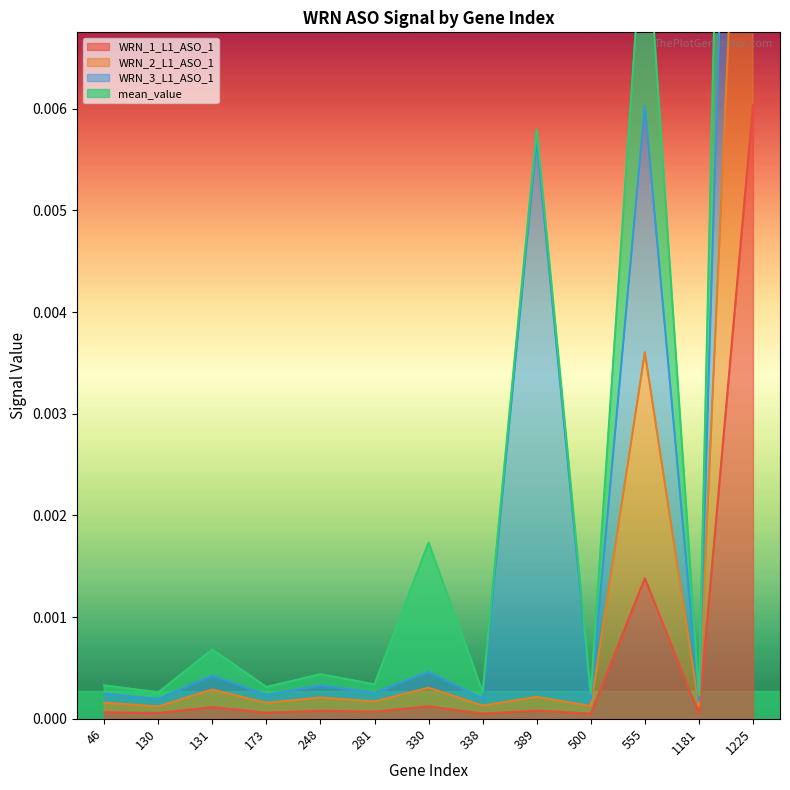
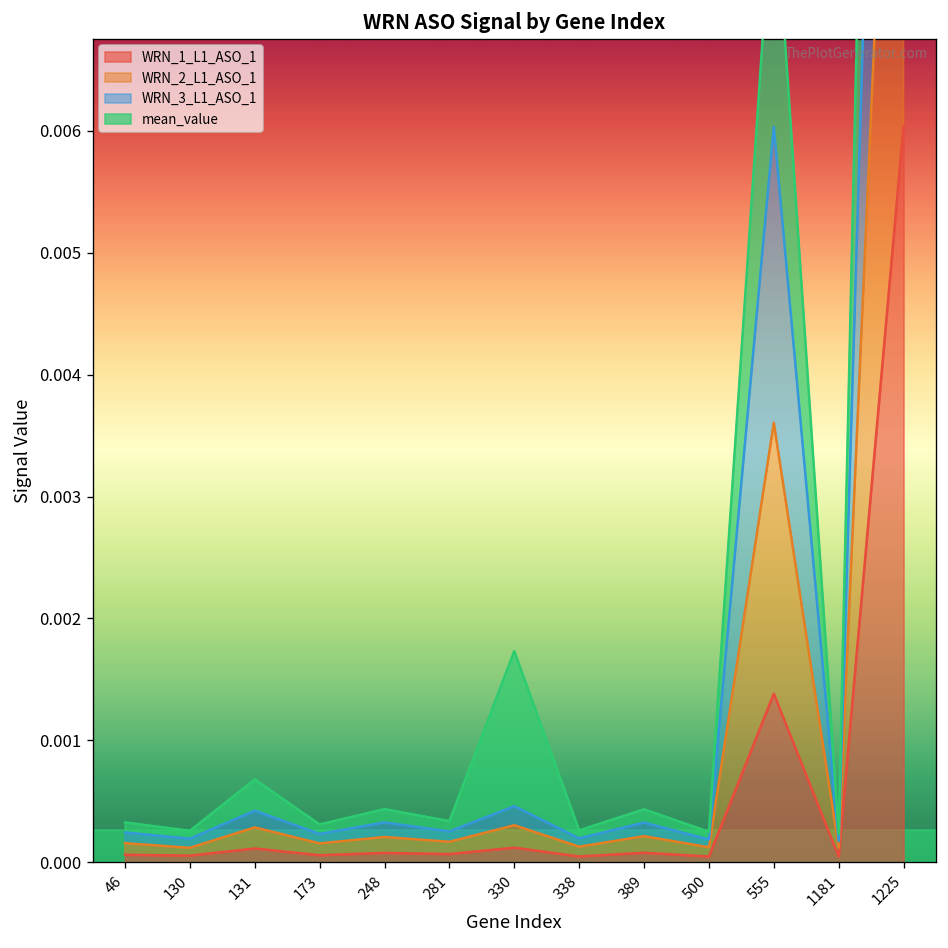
WRN_3_L1_ASO_1, 389: 0.00547 -> 0.00011
